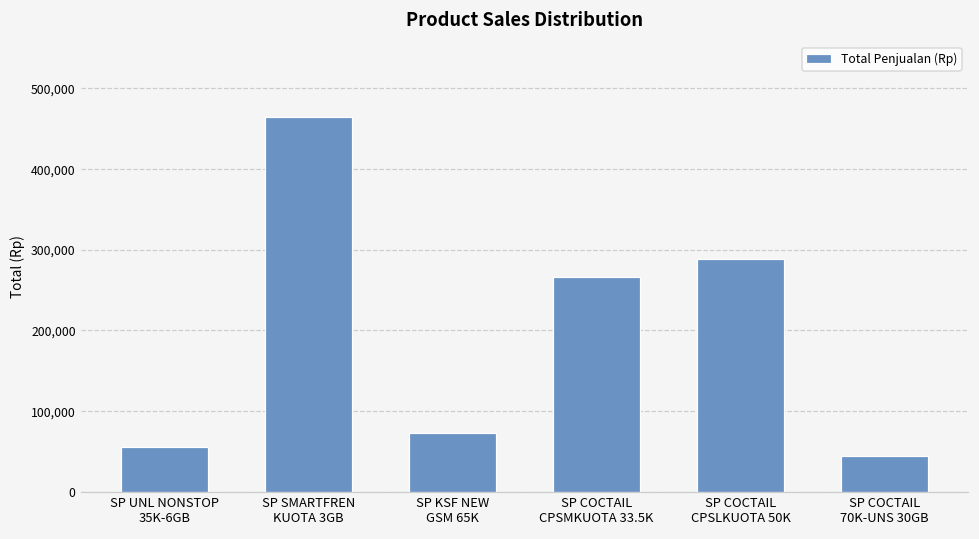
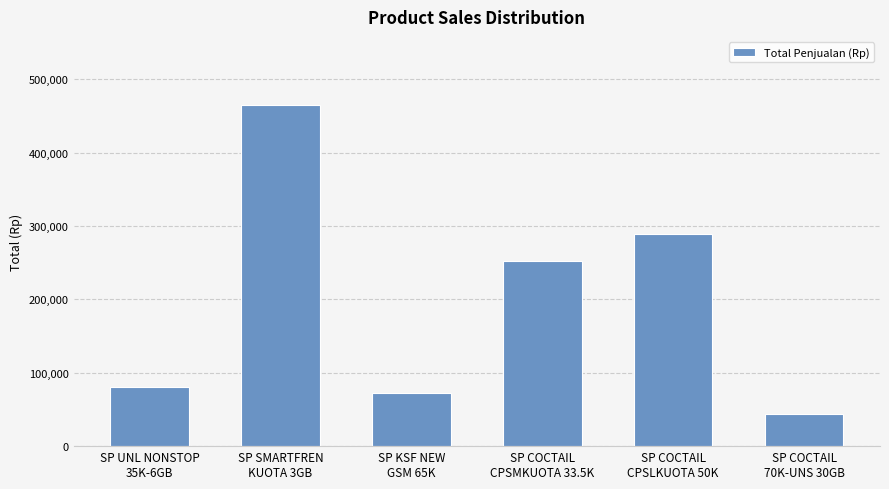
SP UNL NONSTOP 35K-6GB: 60,000 -> 80,000
SP COCTAIL CPSMKUOTA 33.5K: 270,000 -> 250,000
